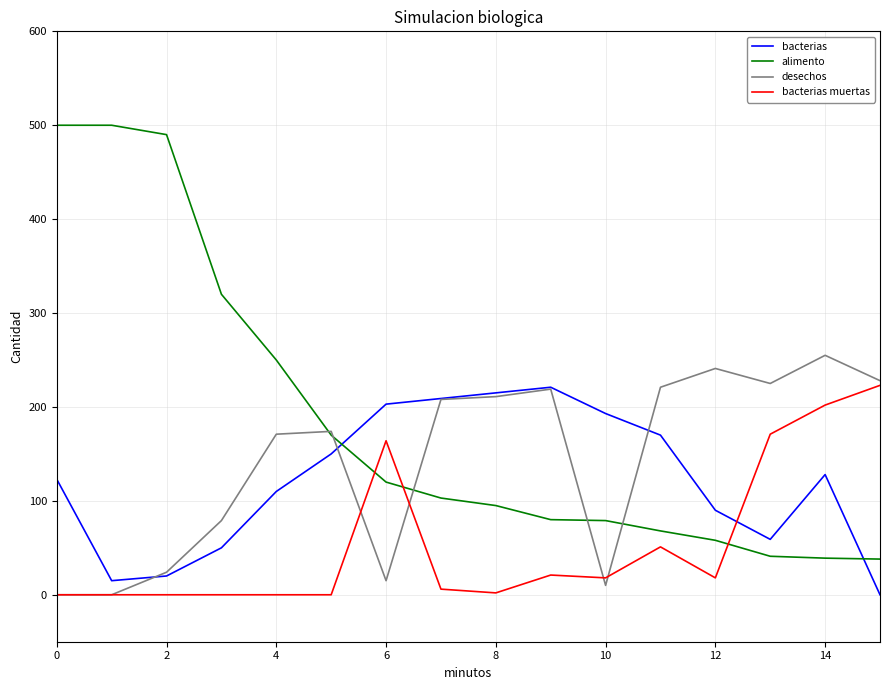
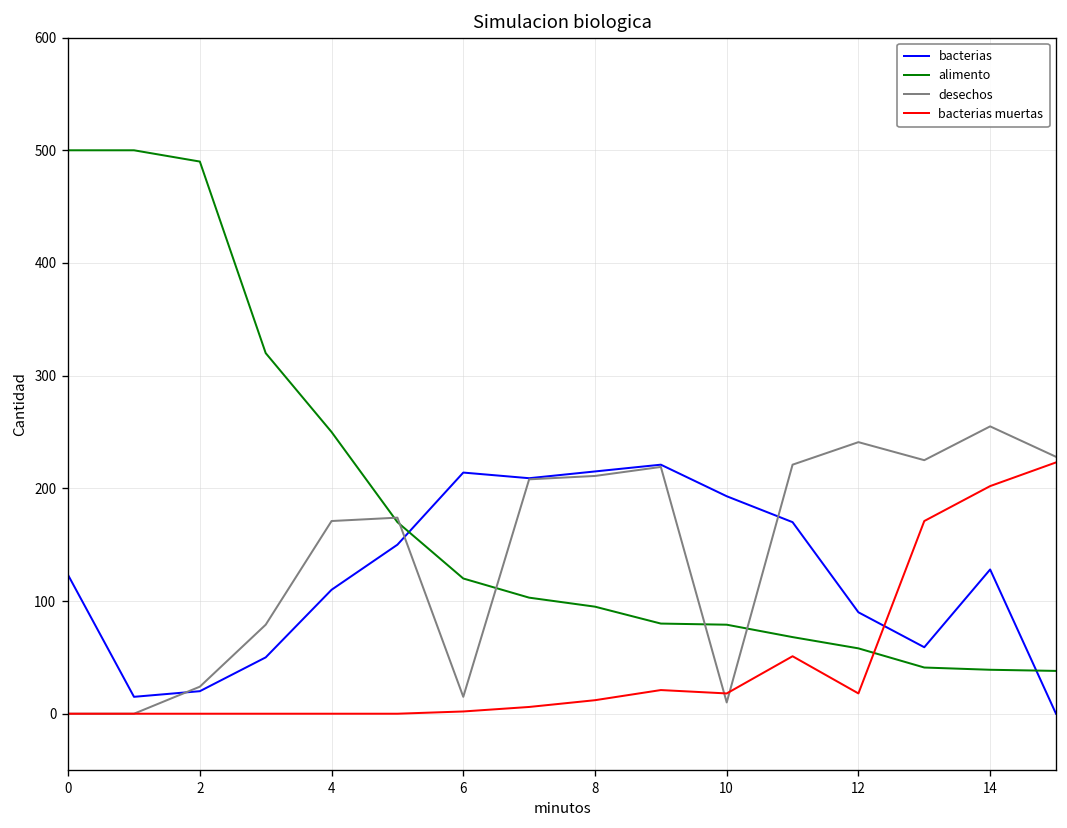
bacterias, 6: 200 -> 210
bacterias muertas, 6: 160 -> 0
bacterias muertas, 8: 0 -> 10
